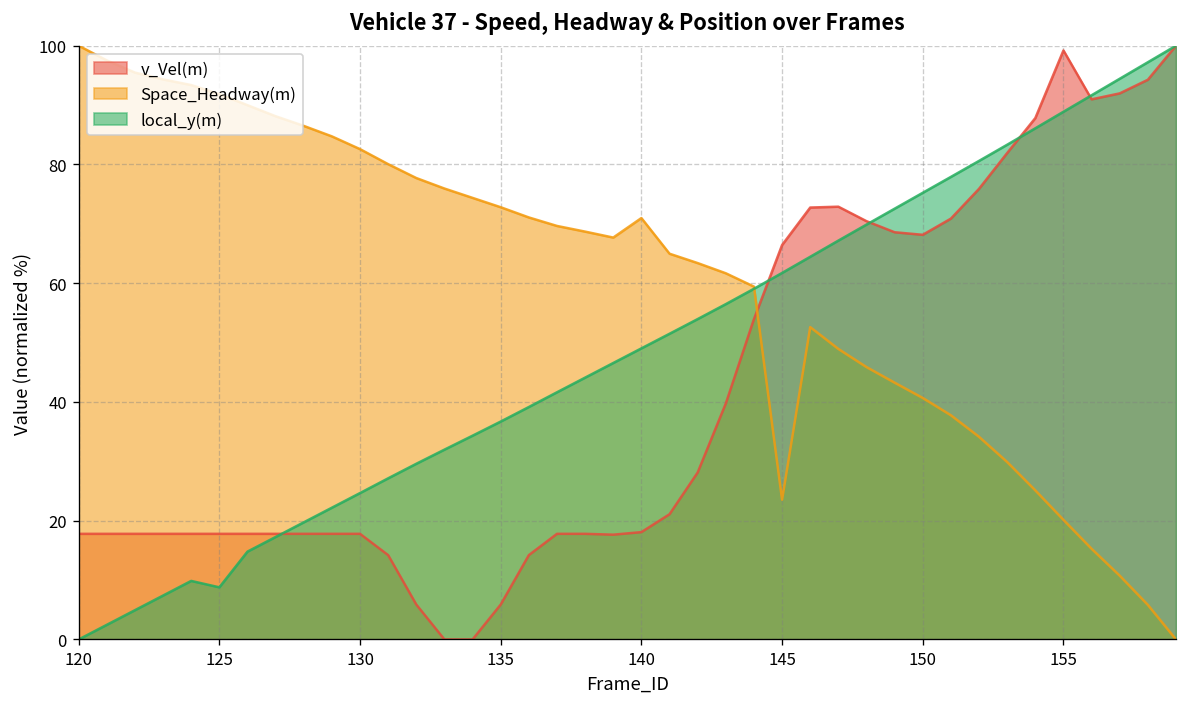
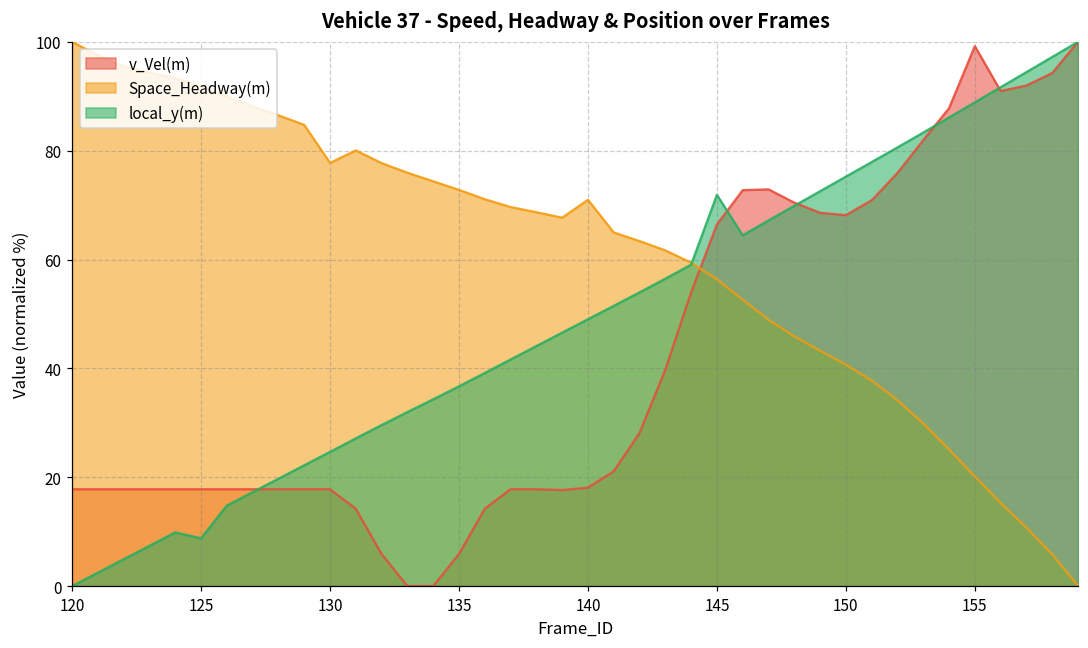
Space_Headway(m), 130: 83 -> 78
Space_Headway(m), 145: 24 -> 56
local_y(m), 145: 62 -> 72
